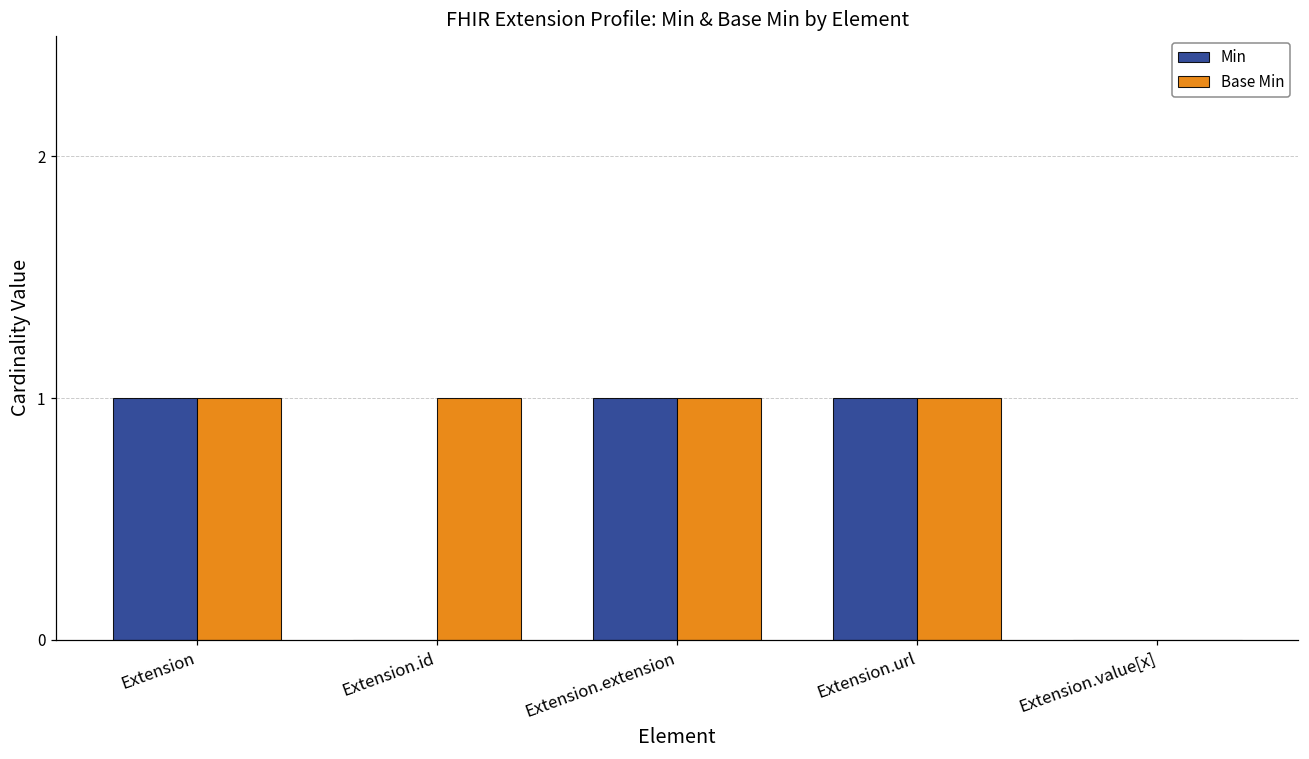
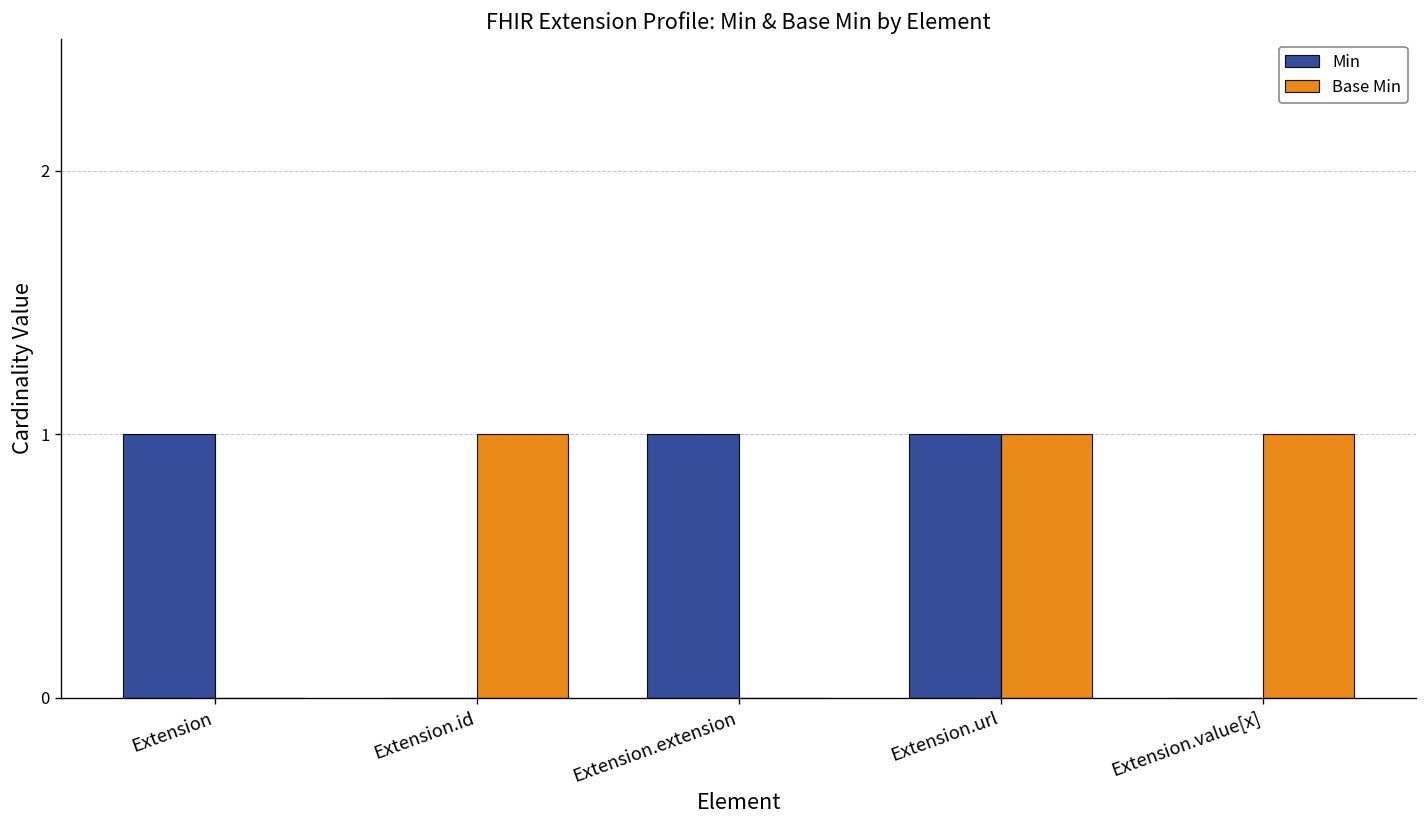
Base Min, Extension: 1 -> 0
Base Min, Extension.extension: 1 -> 0
Base Min, Extension.value[x]: 0 -> 1
